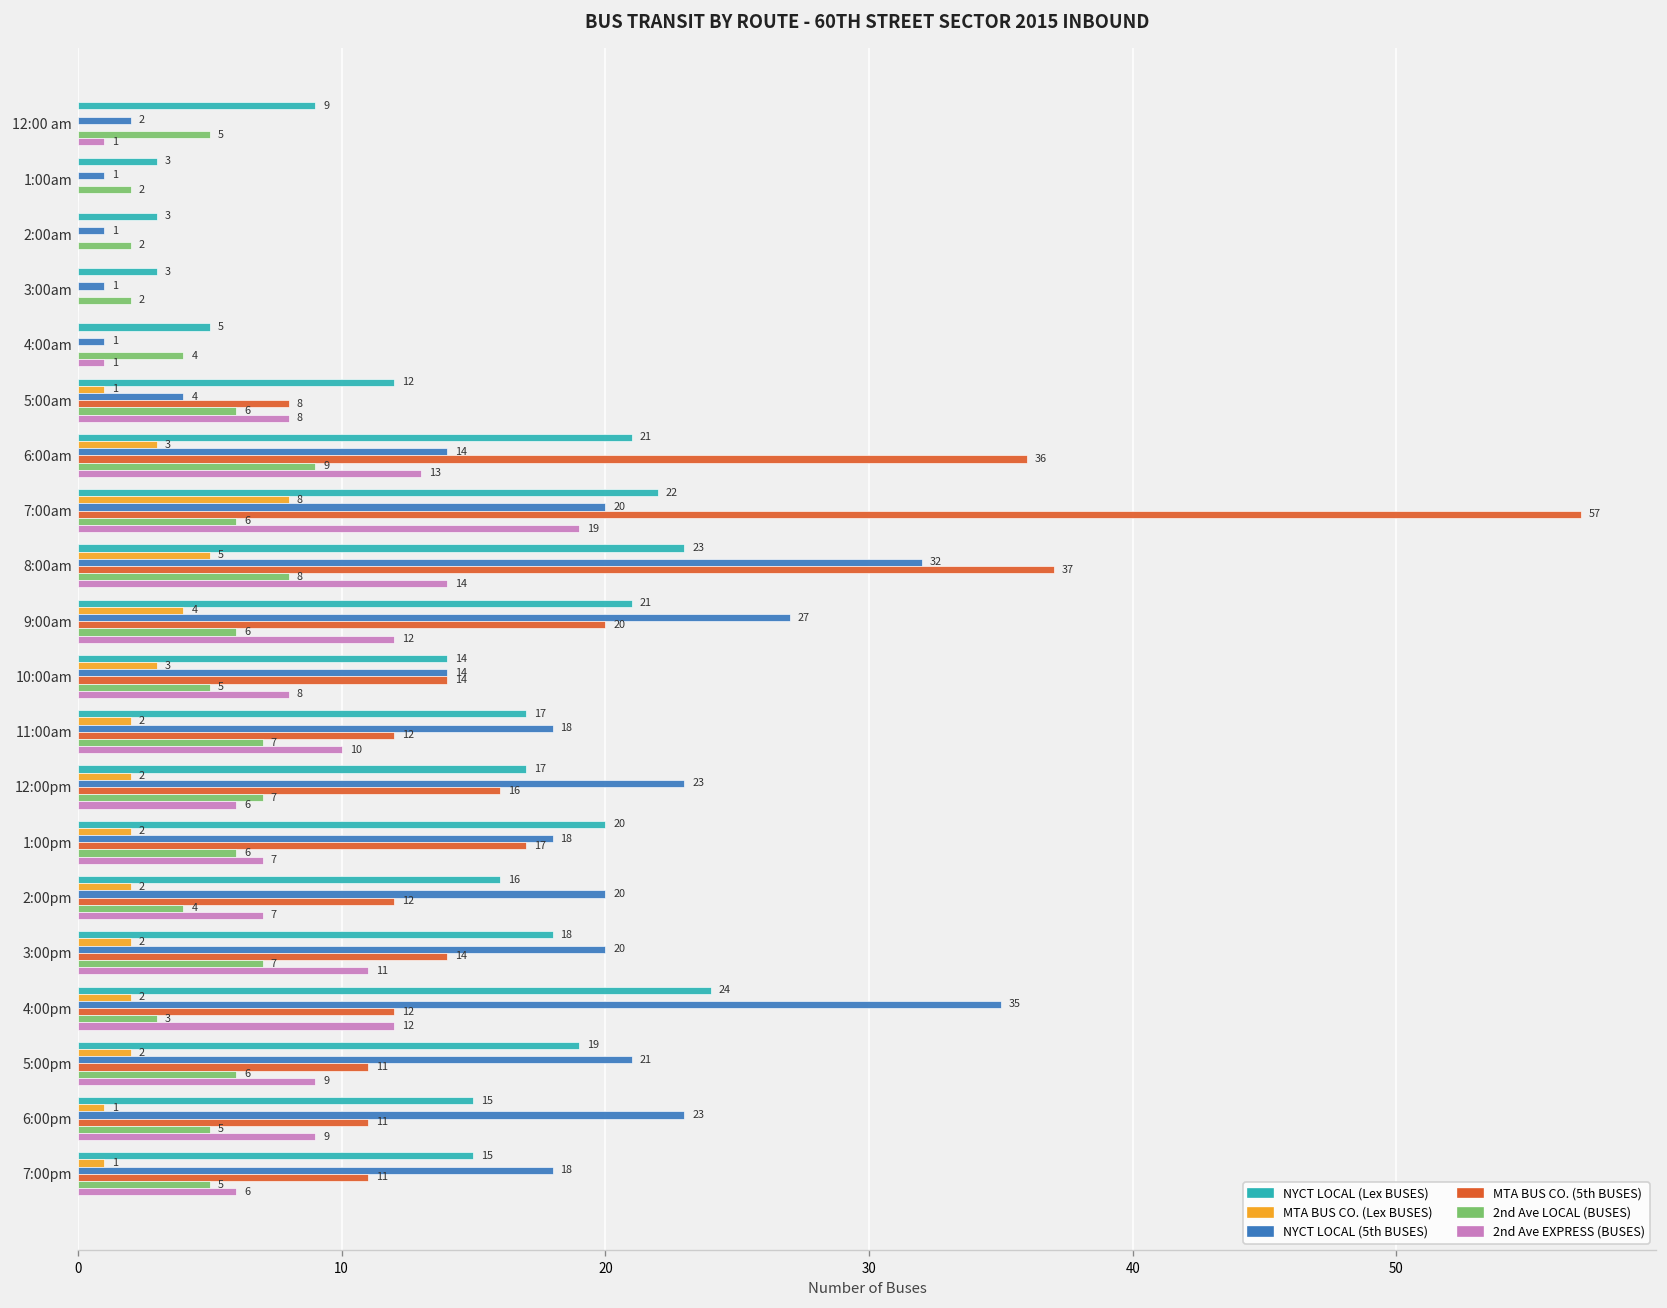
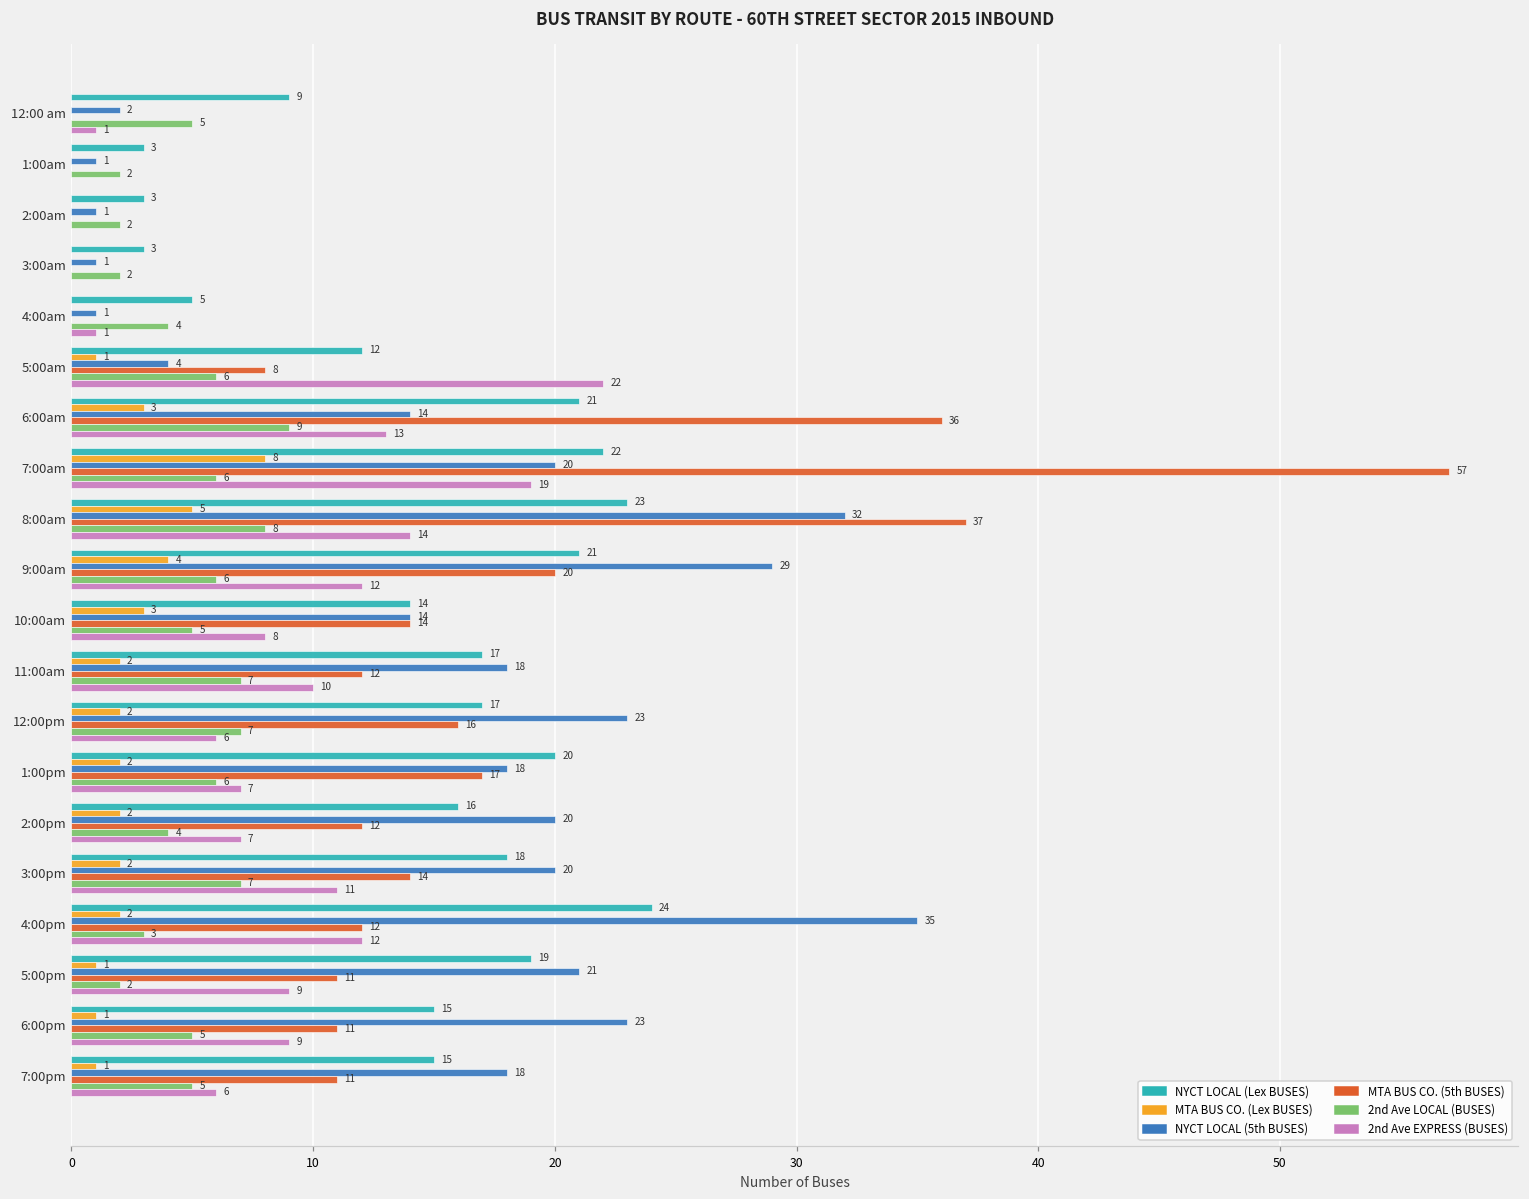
2nd Ave EXPRESS (BUSES), 5:00am: 8 -> 22
NYCT LOCAL (5th BUSES), 9:00am: 27 -> 29
MTA BUS CO. (Lex BUSES), 5:00pm: 2 -> 1
2nd Ave LOCAL (BUSES), 5:00pm: 6 -> 2
